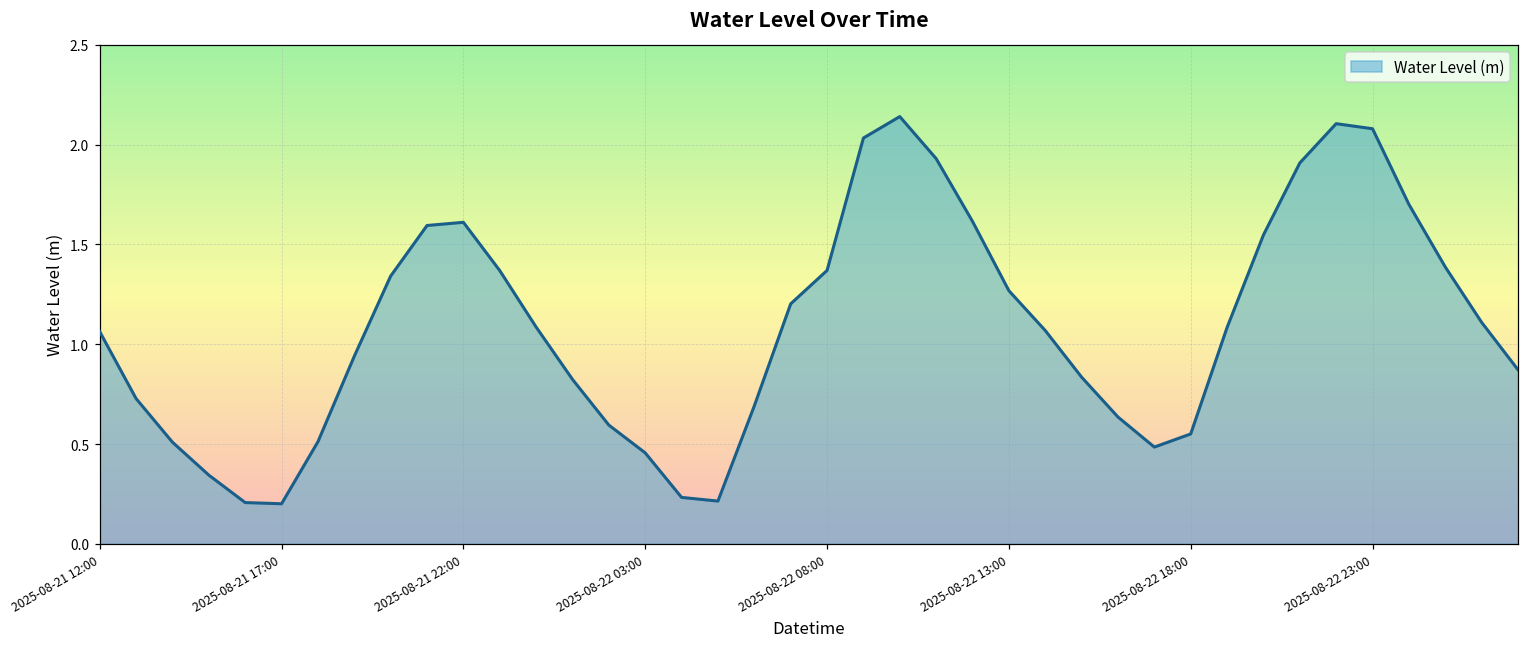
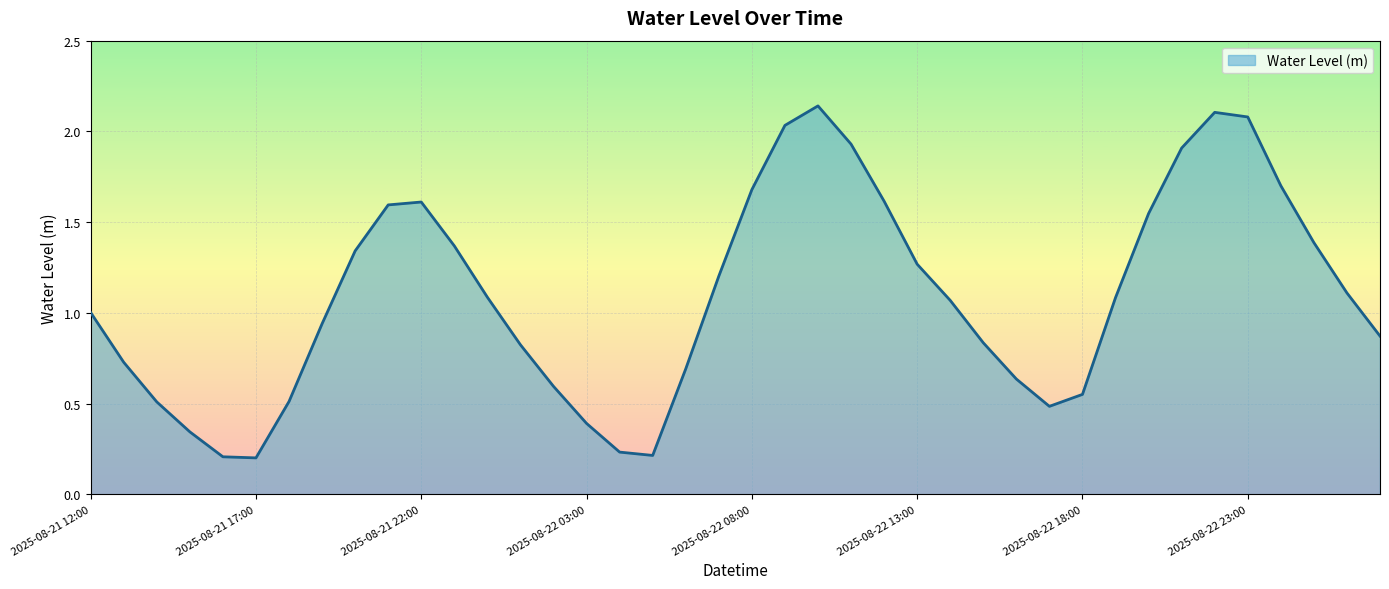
2025-08-21 12:00: 1.06 -> 1.00
2025-08-22 03:00: 0.46 -> 0.39
2025-08-22 08:00: 1.37 -> 1.68
